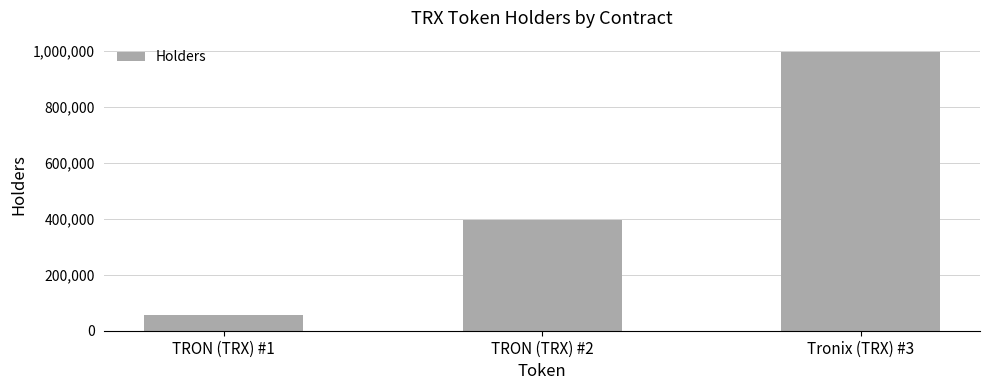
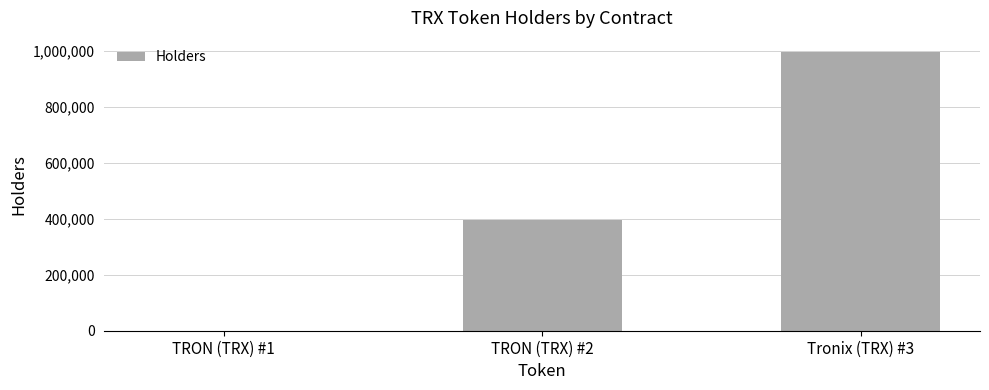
TRON (TRX) #1: 60,000 -> 0
